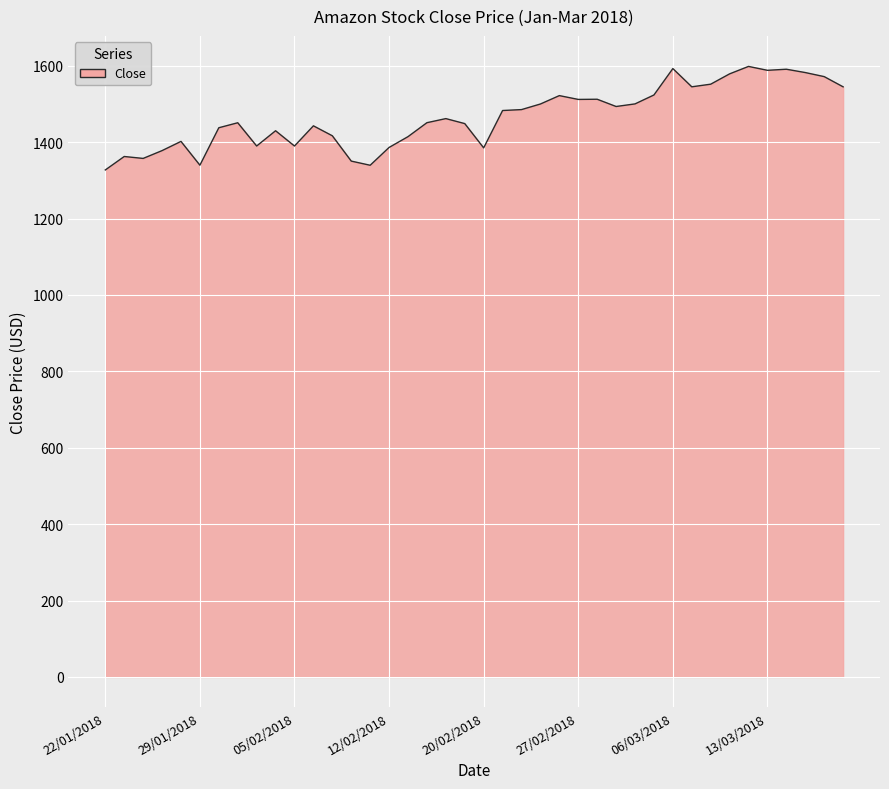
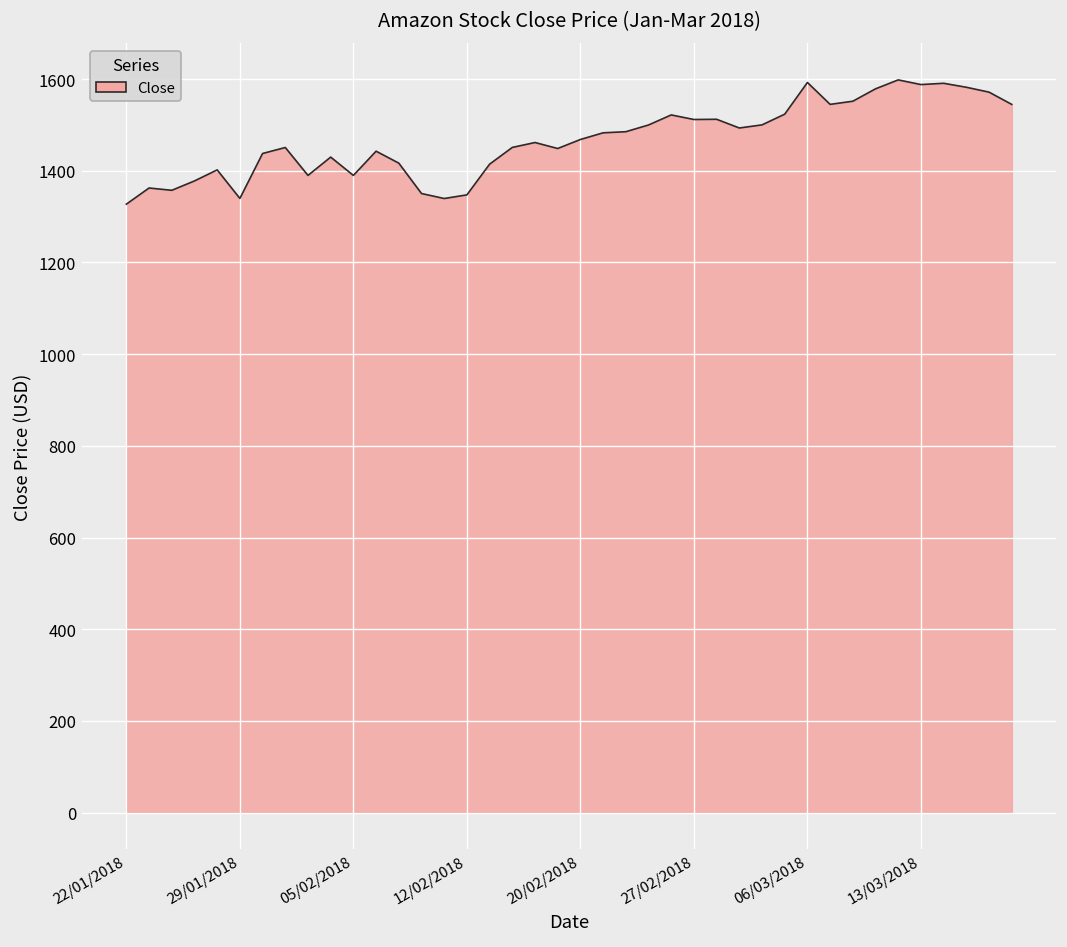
12/02/2018: 1390 -> 1350
20/02/2018: 1390 -> 1470
